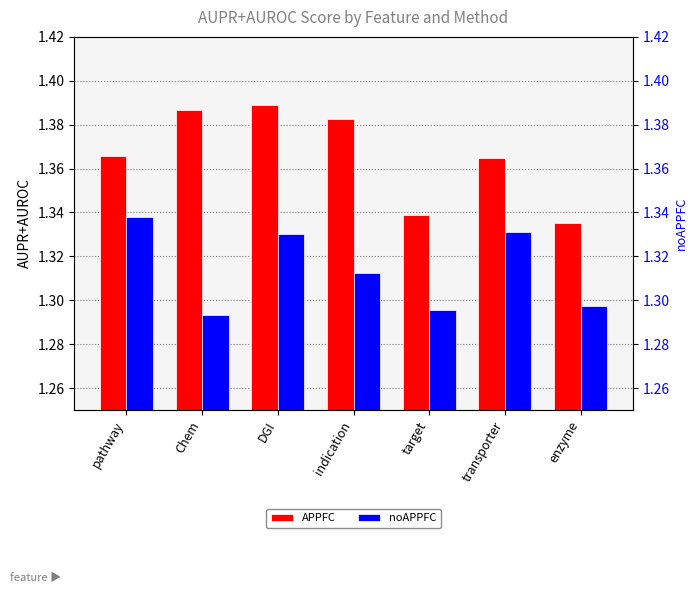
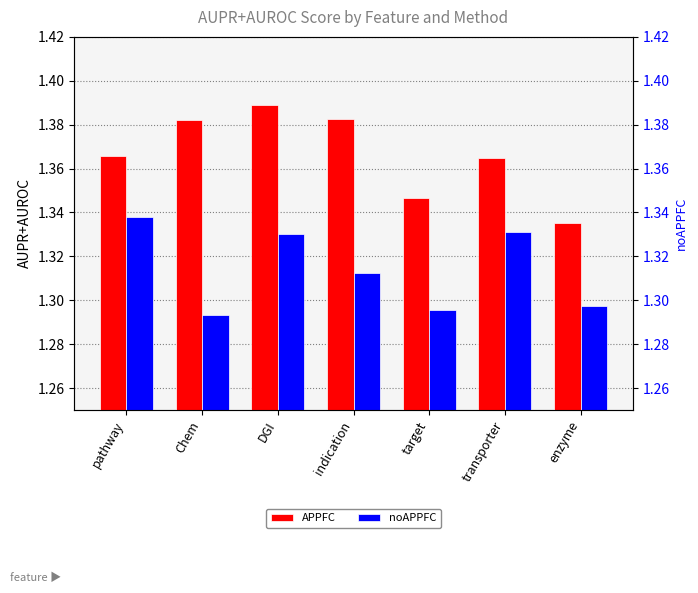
APPFC, Chem: 1.387 -> 1.382
APPFC, target: 1.339 -> 1.347
